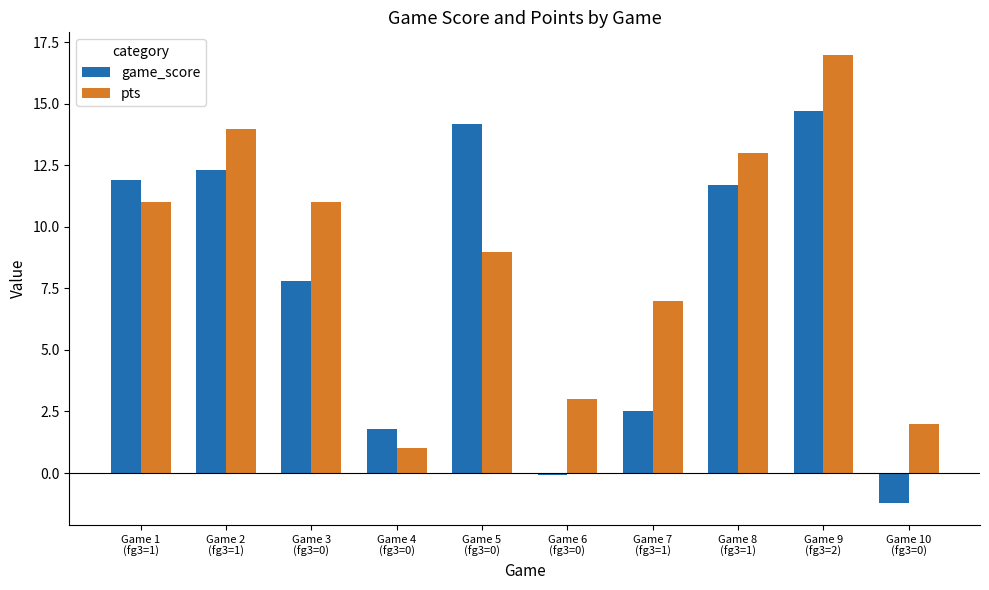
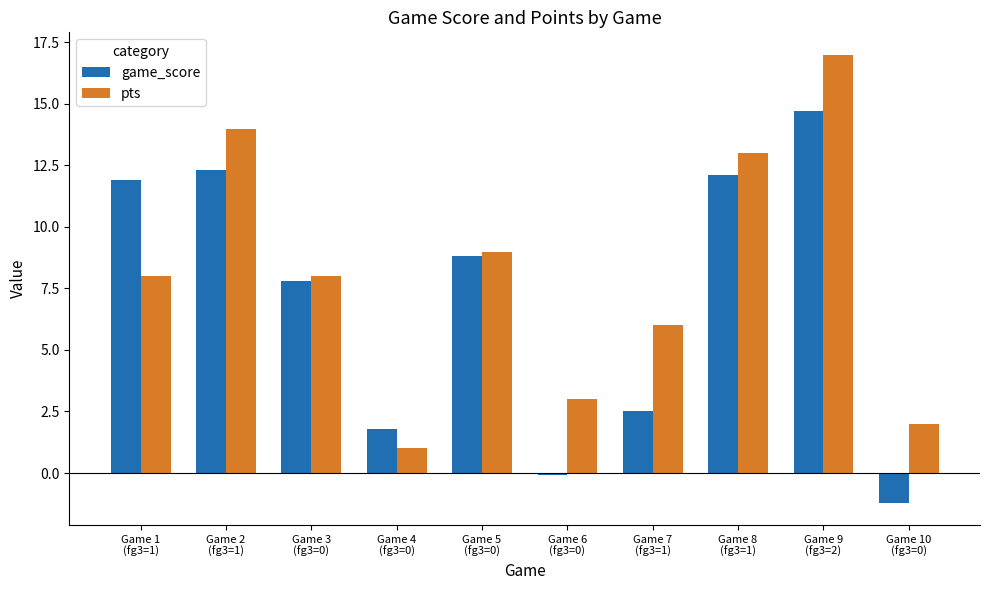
pts, Game 1 (fg3=1): 11 -> 8
pts, Game 3 (fg3=0): 11 -> 8
game_score, Game 5 (fg3=0): 14.2 -> 8.8
pts, Game 7 (fg3=1): 7 -> 6
game_score, Game 8 (fg3=1): 11.7 -> 12.1
